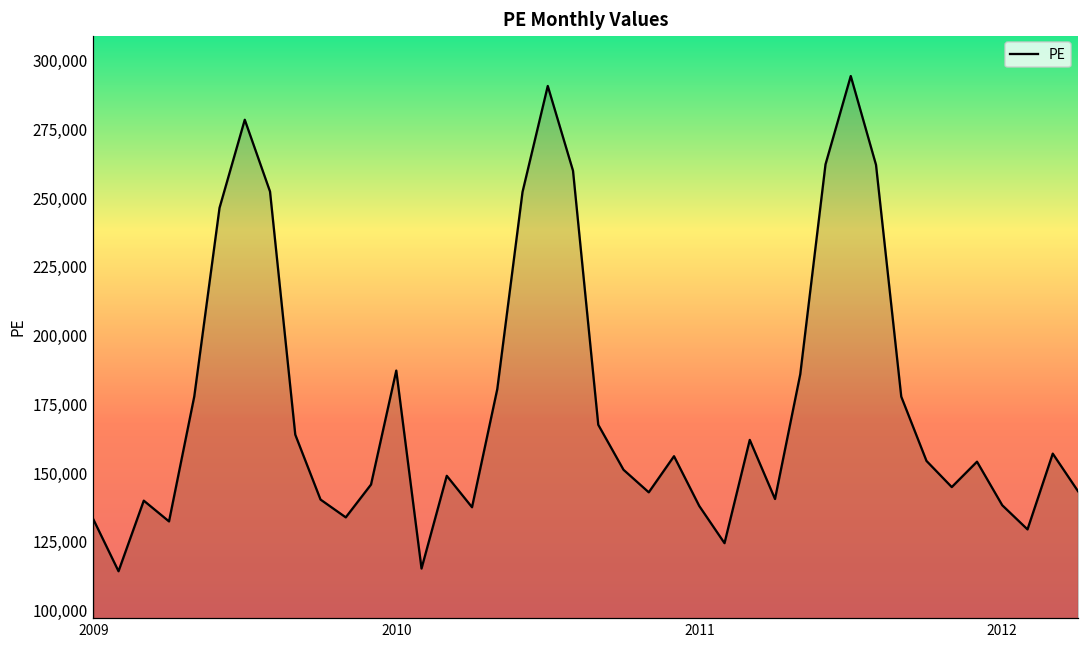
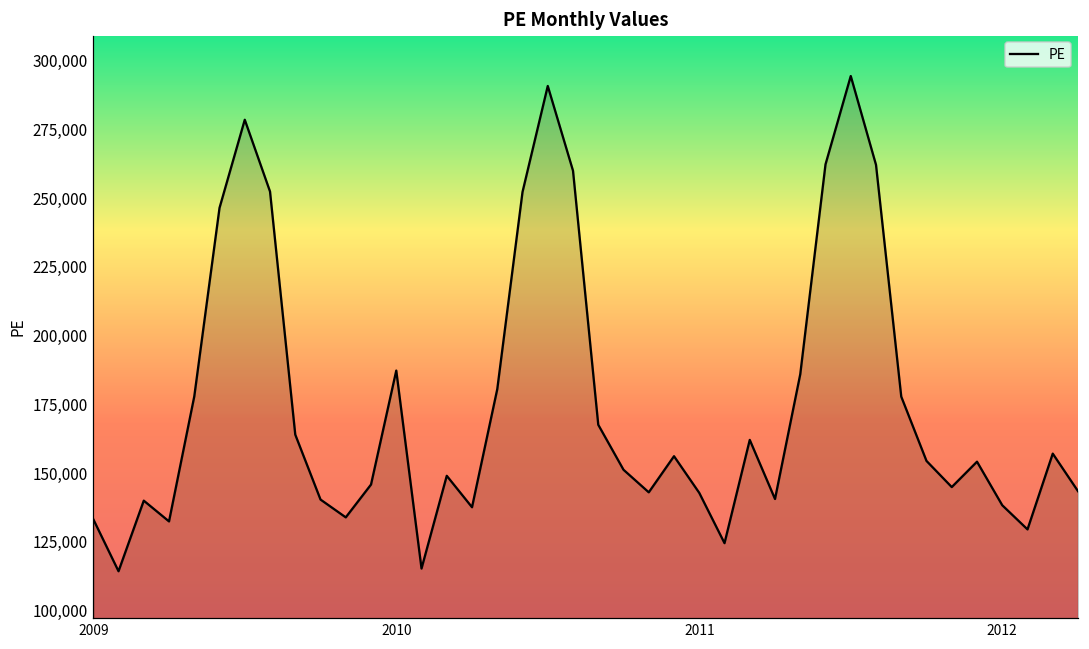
2011: 138,000 -> 143,000
